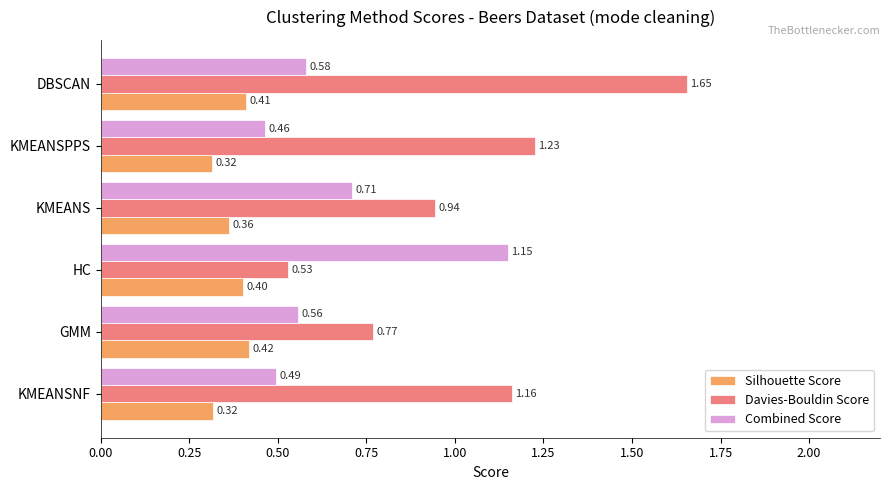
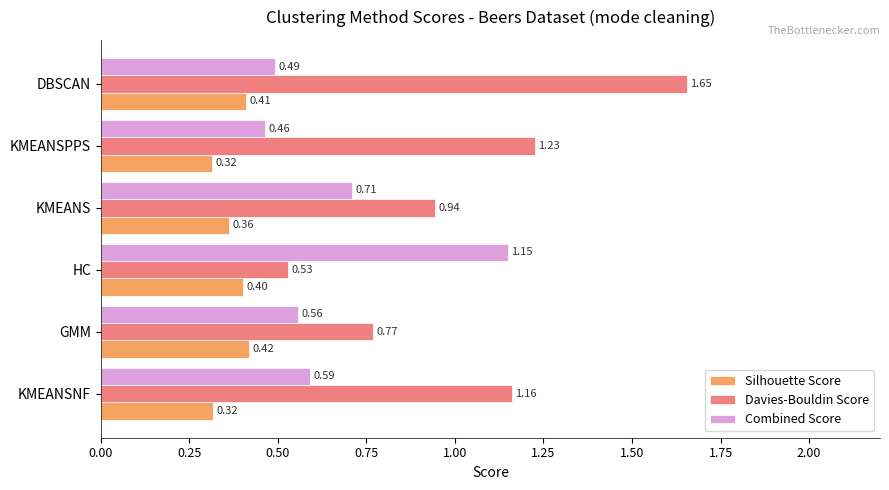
Combined Score, DBSCAN: 0.58 -> 0.49
Combined Score, KMEANSNF: 0.49 -> 0.59
